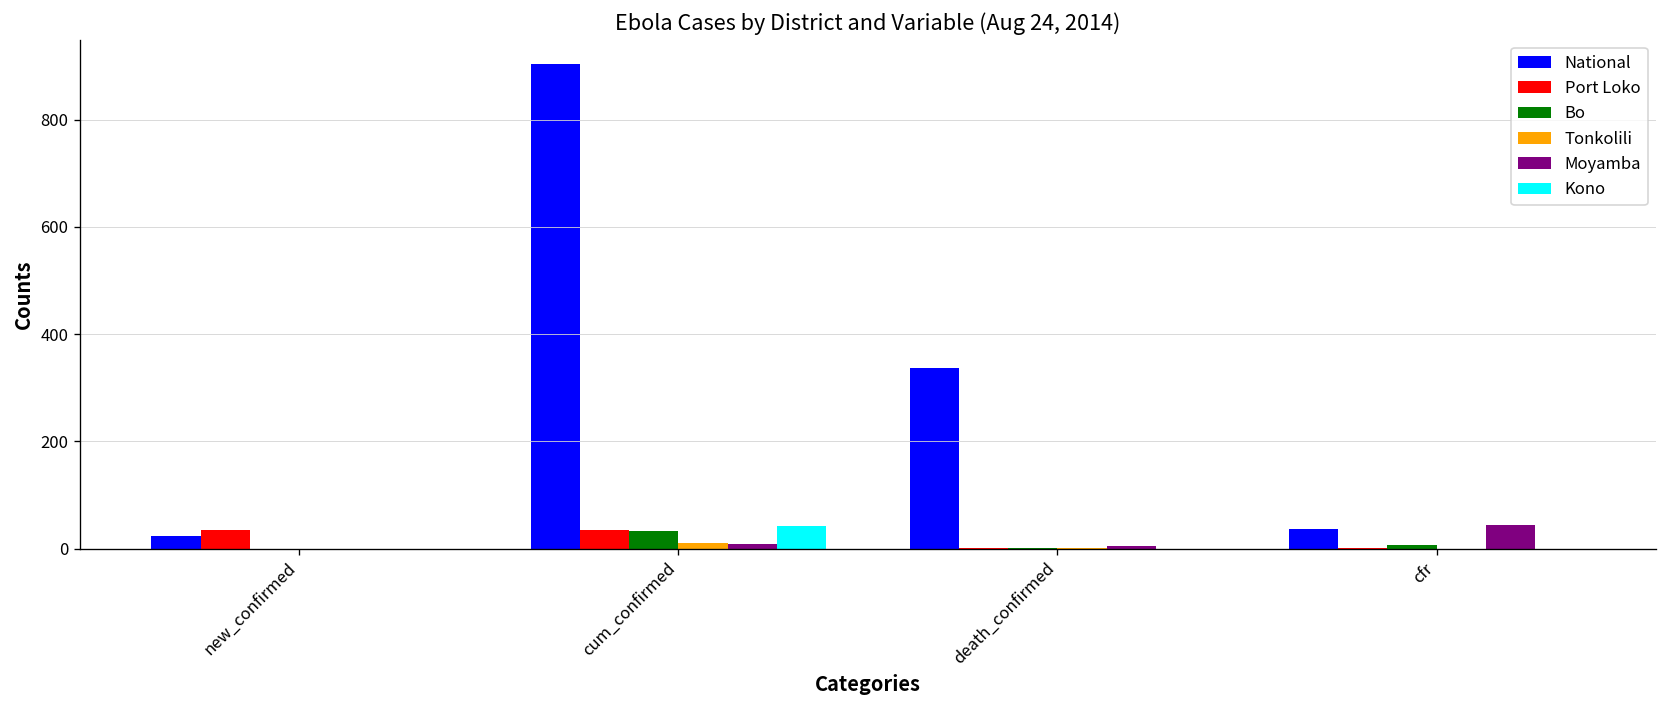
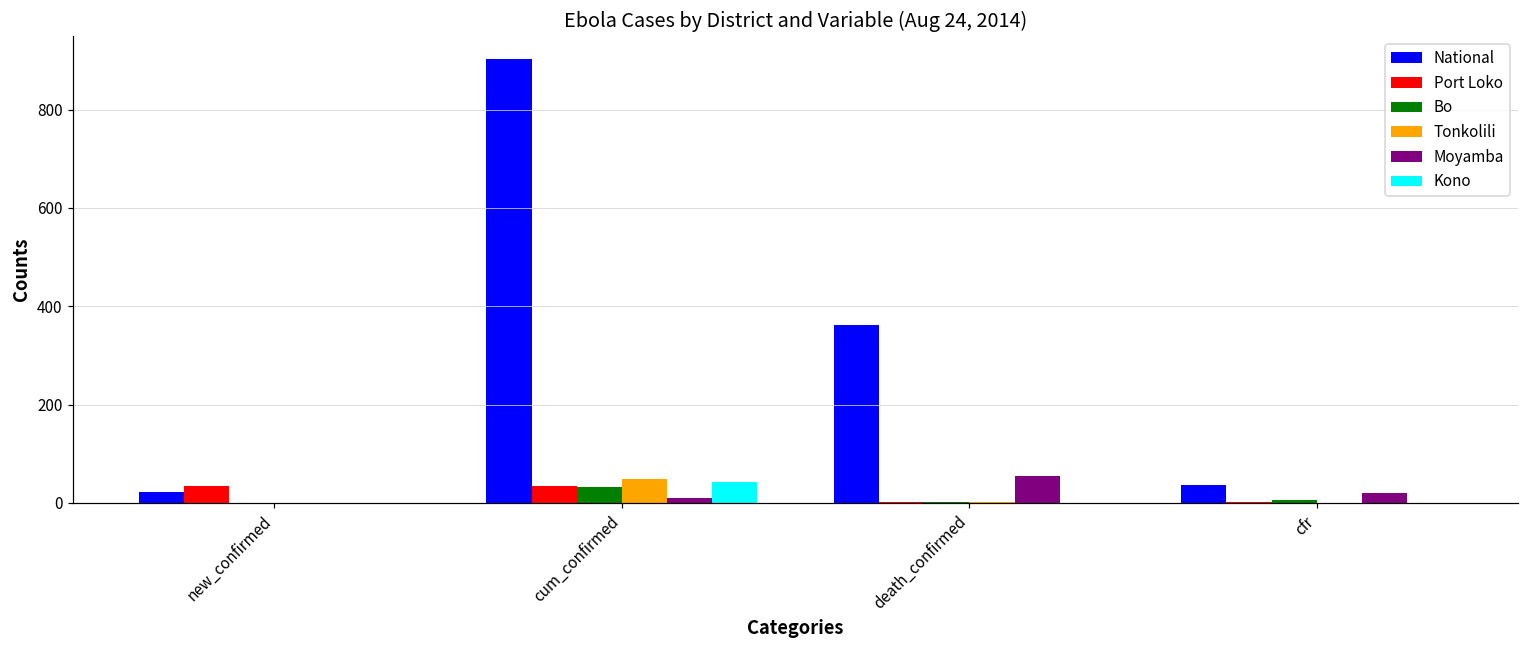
Tonkolili, cum_confirmed: 10 -> 50
National, death_confirmed: 340 -> 360
Moyamba, death_confirmed: 0 -> 50
Moyamba, cfr: 40 -> 20
